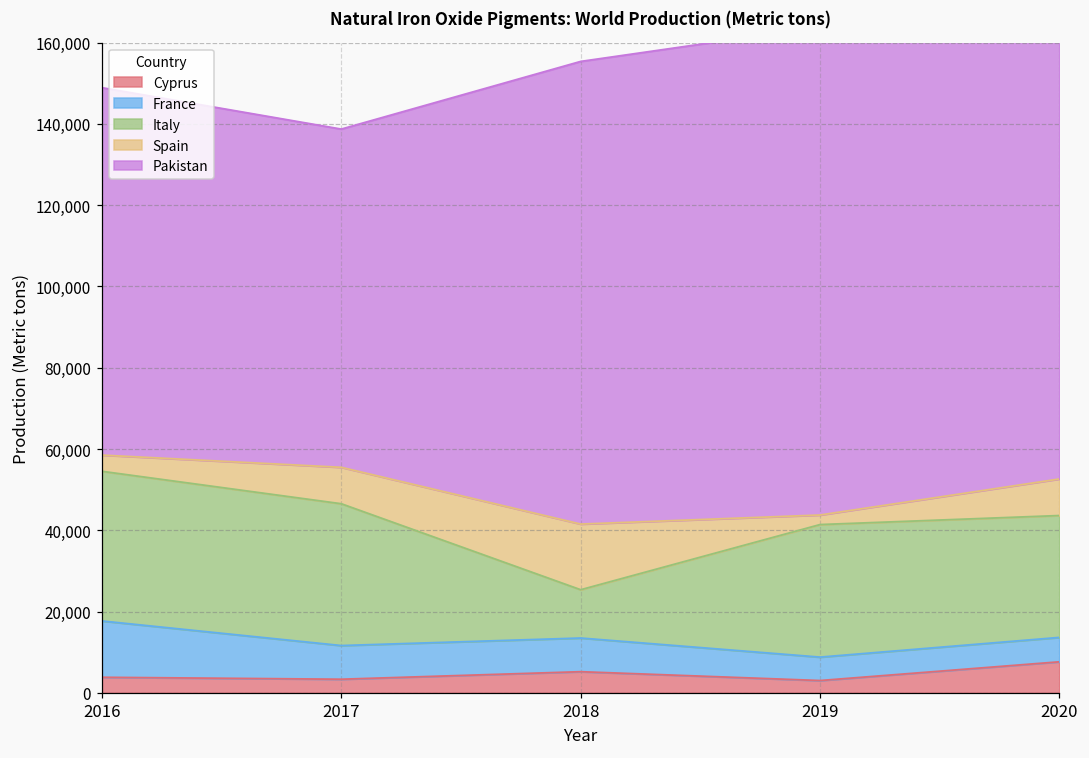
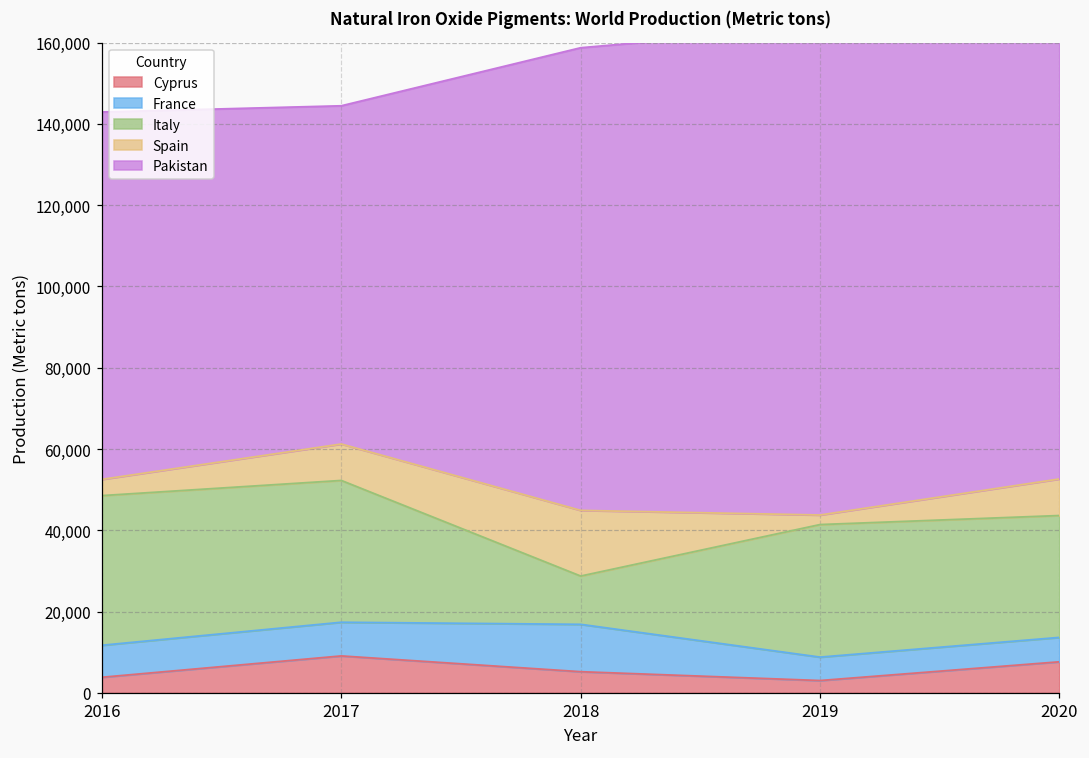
France, 2016: 14,000 -> 8,000
Cyprus, 2017: 3,000 -> 9,000
France, 2018: 8,000 -> 12,000
